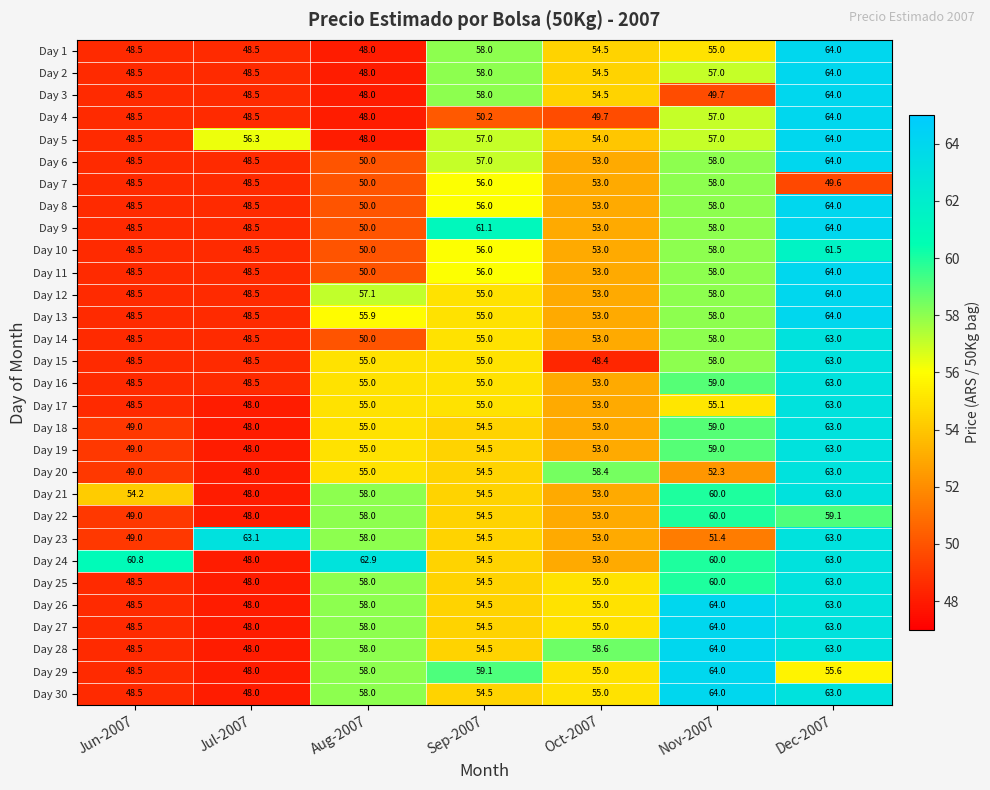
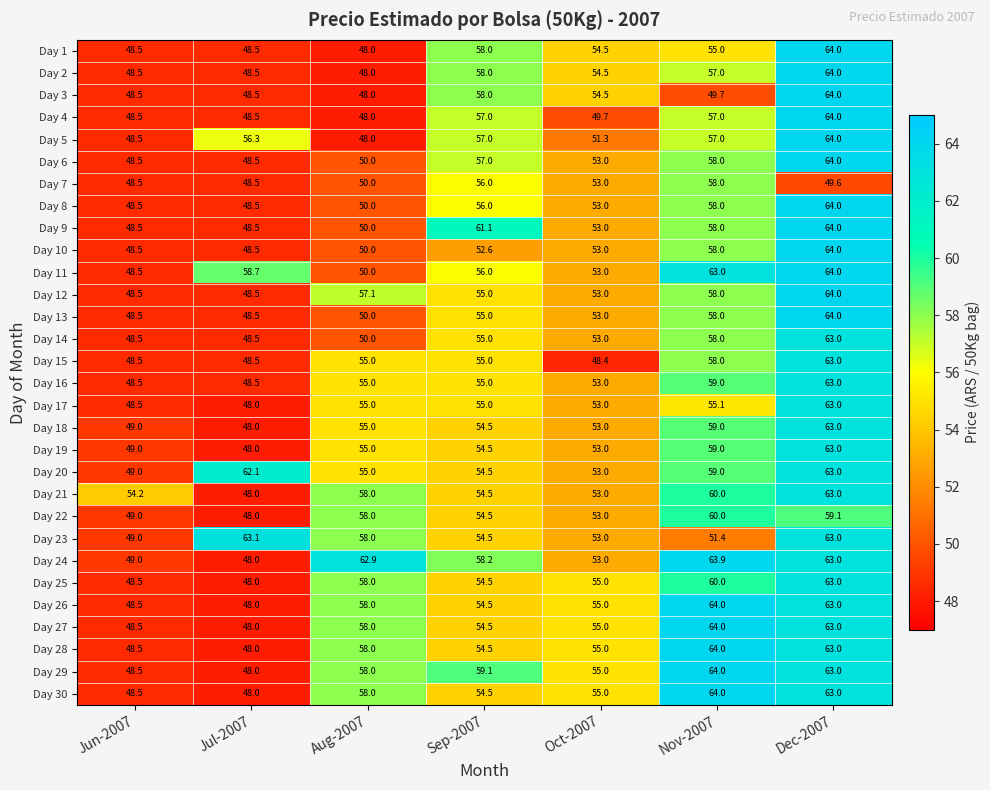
Day 4, Sep-2007: 50.2 -> 57.0
Day 5, Oct-2007: 54.0 -> 51.3
Day 10, Sep-2007: 56.0 -> 52.6
Day 10, Dec-2007: 61.5 -> 64.0
Day 11, Jul-2007: 48.5 -> 58.7
Day 11, Nov-2007: 58.0 -> 63.0
Day 13, Aug-2007: 55.9 -> 50.0
Day 20, Jul-2007: 48.0 -> 62.1
Day 20, Oct-2007: 58.4 -> 53.0
Day 20, Nov-2007: 52.3 -> 59.0
Day 24, Jun-2007: 60.8 -> 49.0
Day 24, Sep-2007: 54.5 -> 58.2
Day 24, Nov-2007: 60.0 -> 63.9
Day 28, Oct-2007: 58.6 -> 55.0
Day 29, Dec-2007: 55.6 -> 63.0
